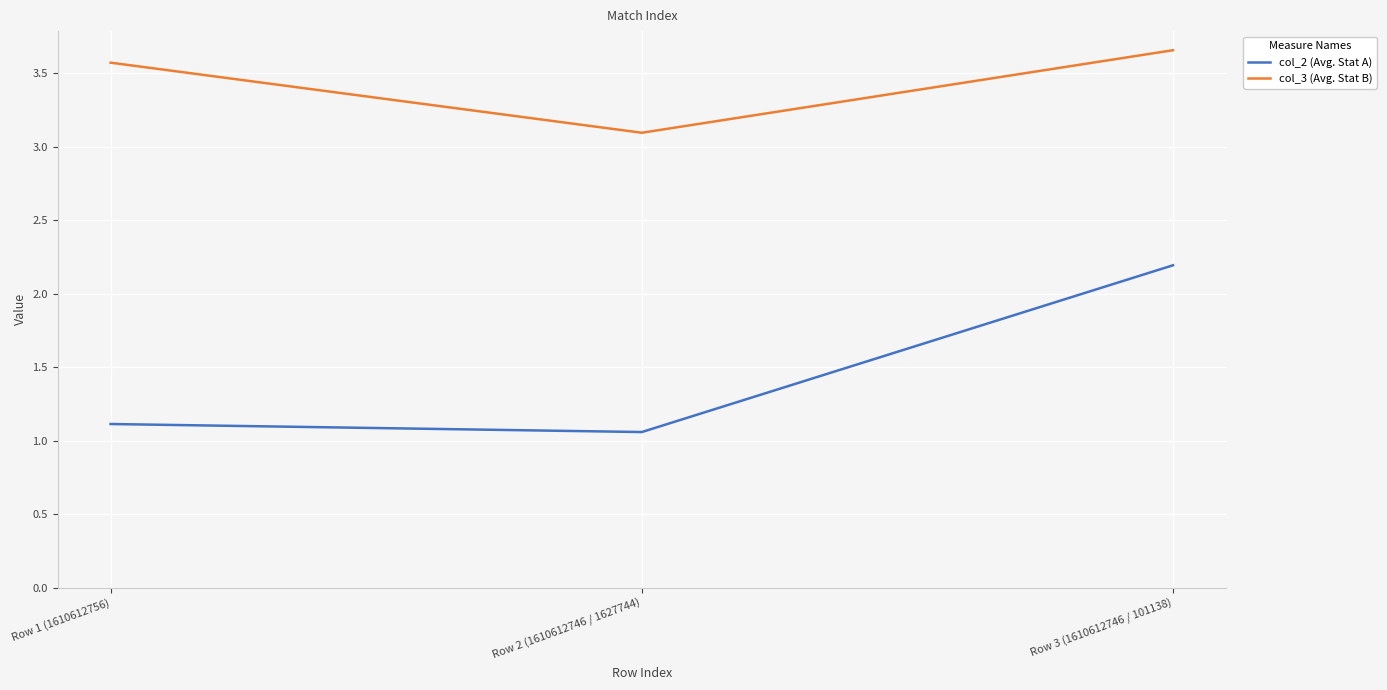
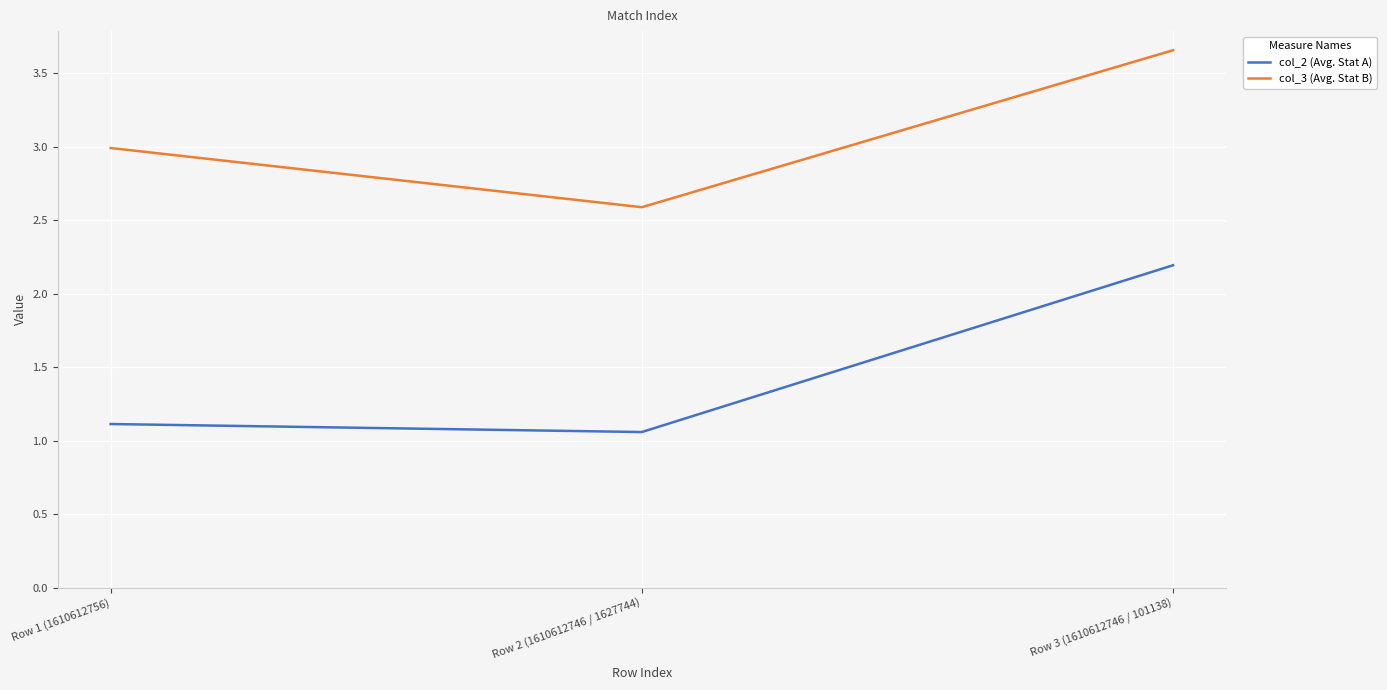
col_3 (Avg. Stat B), Row 1 (1610612756): 3.57 -> 2.99
col_3 (Avg. Stat B), Row 2 (1610612746 / 1627744): 3.09 -> 2.59
